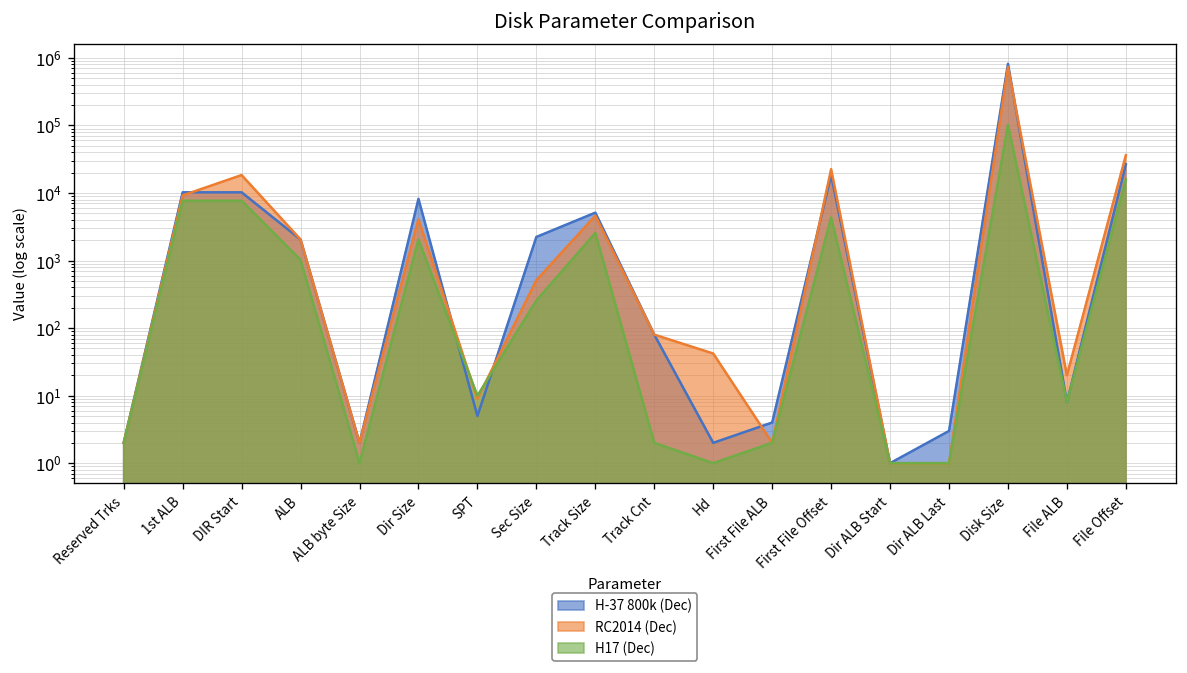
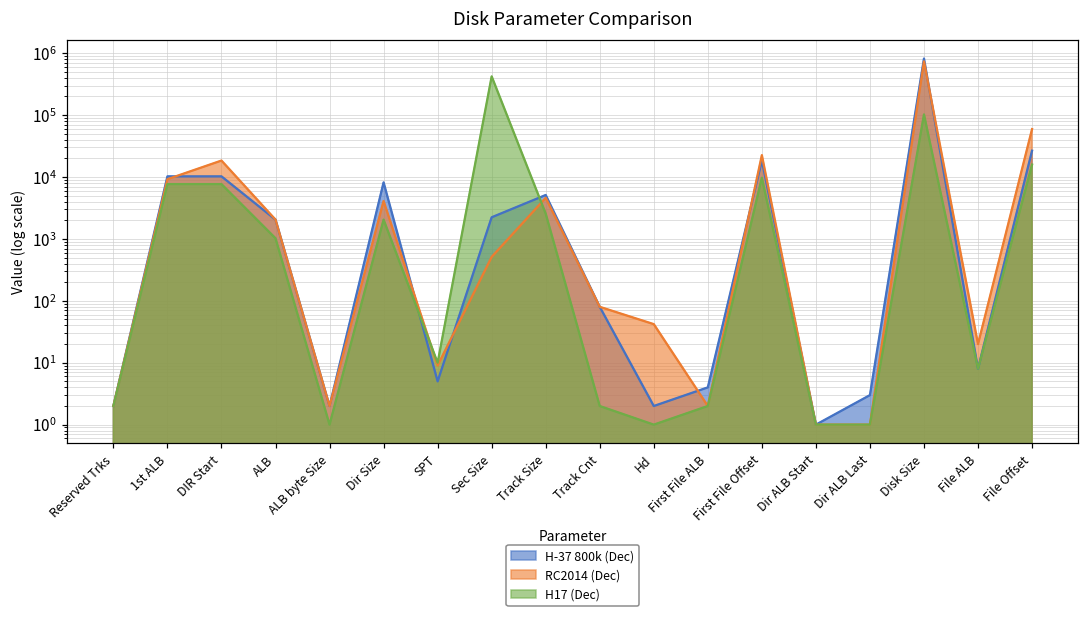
H17 (Dec), Sec Size: 300 -> 400000
H17 (Dec), First File Offset: 4000 -> 10000
RC2014 (Dec), File Offset: 40000 -> 60000
